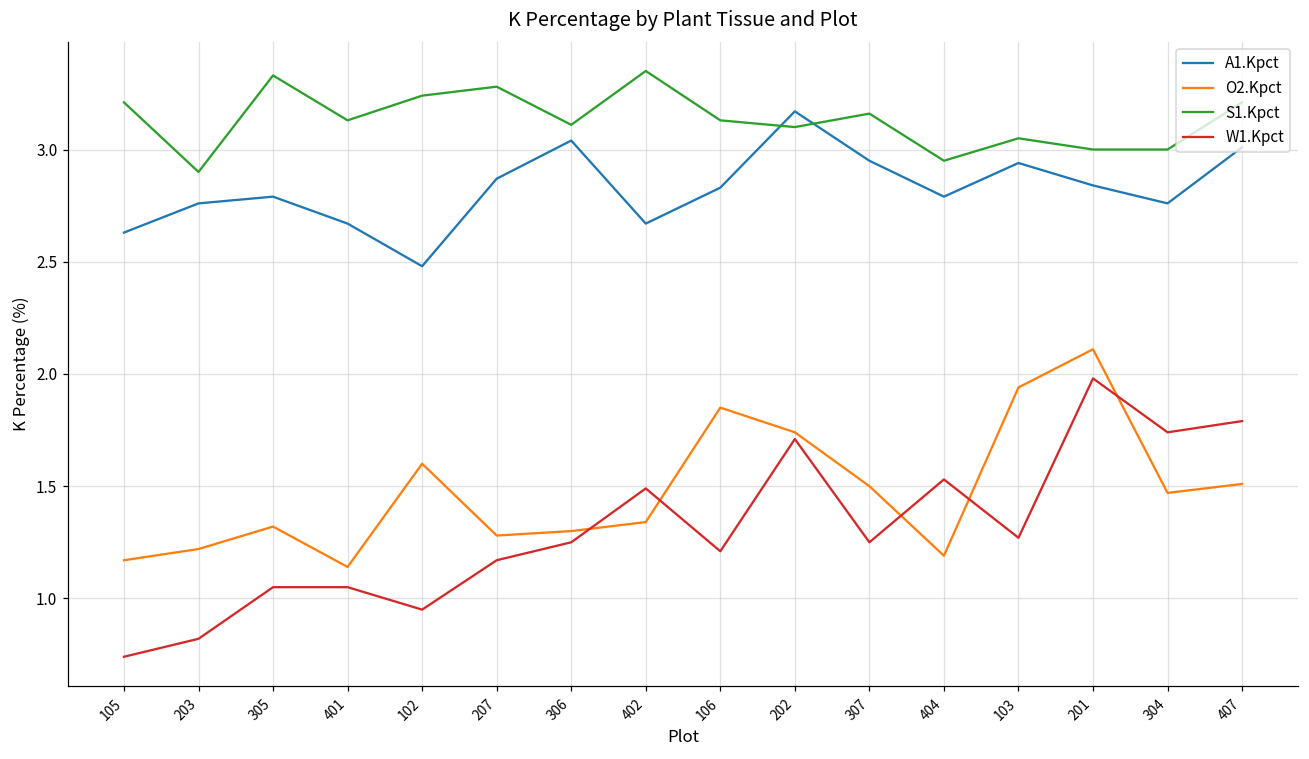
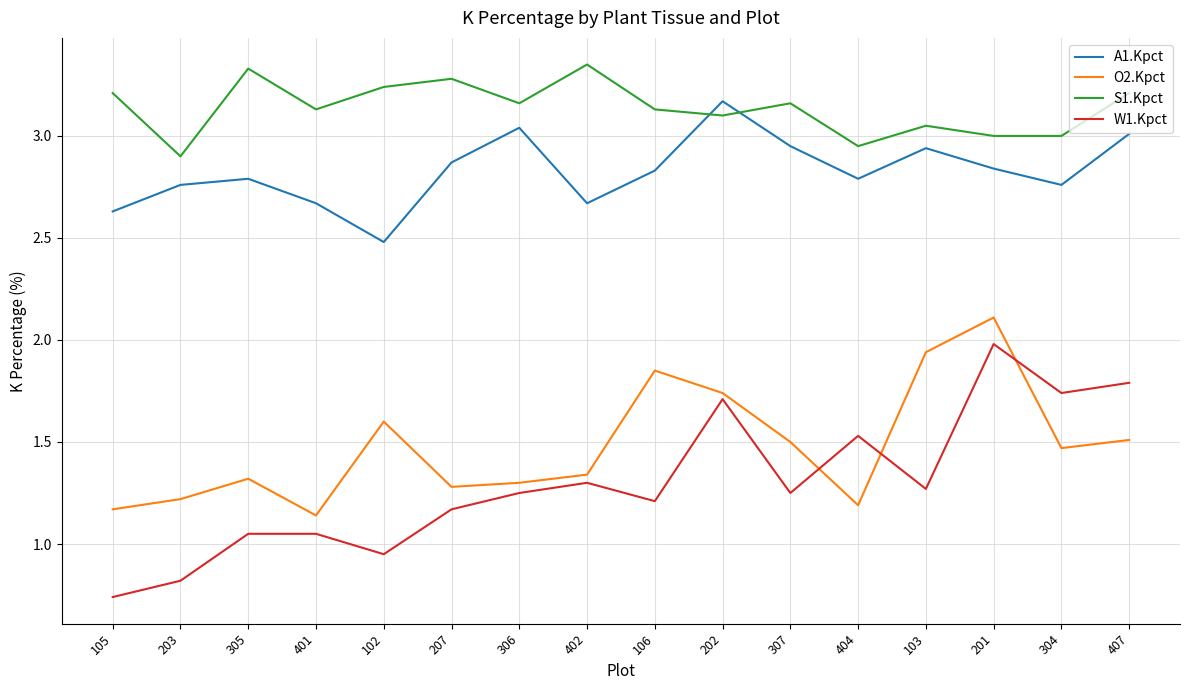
S1.Kpct, 306: 3.11 -> 3.16
W1.Kpct, 402: 1.49 -> 1.30
